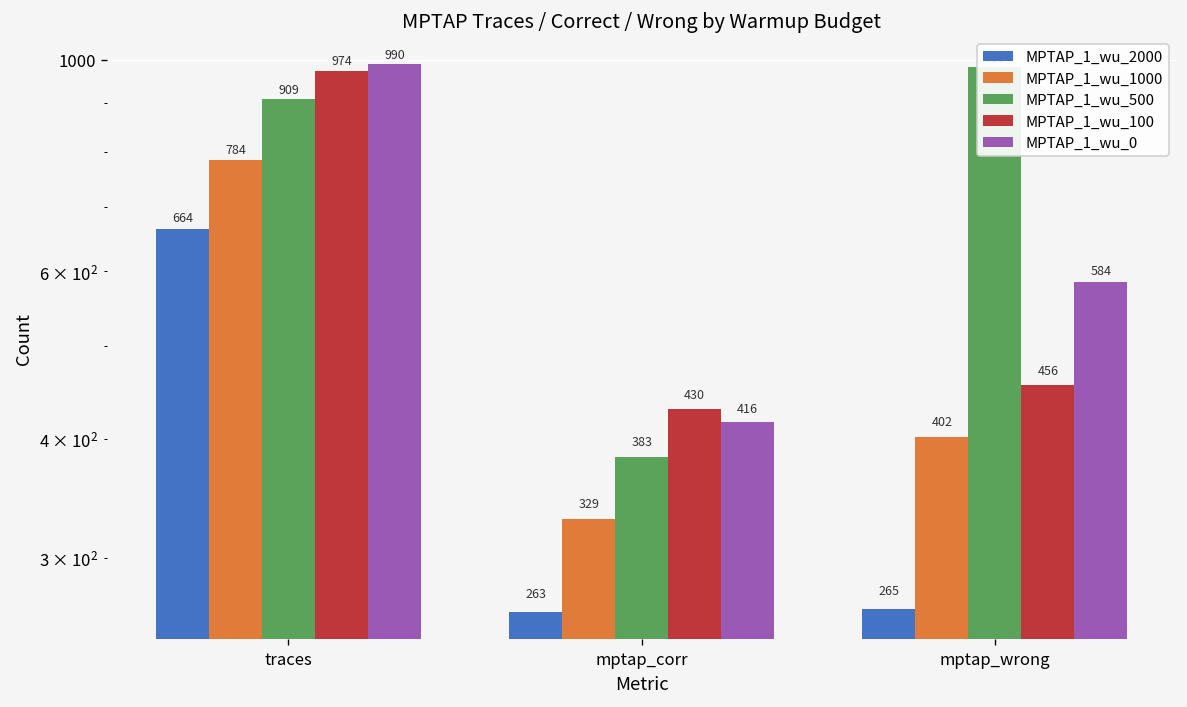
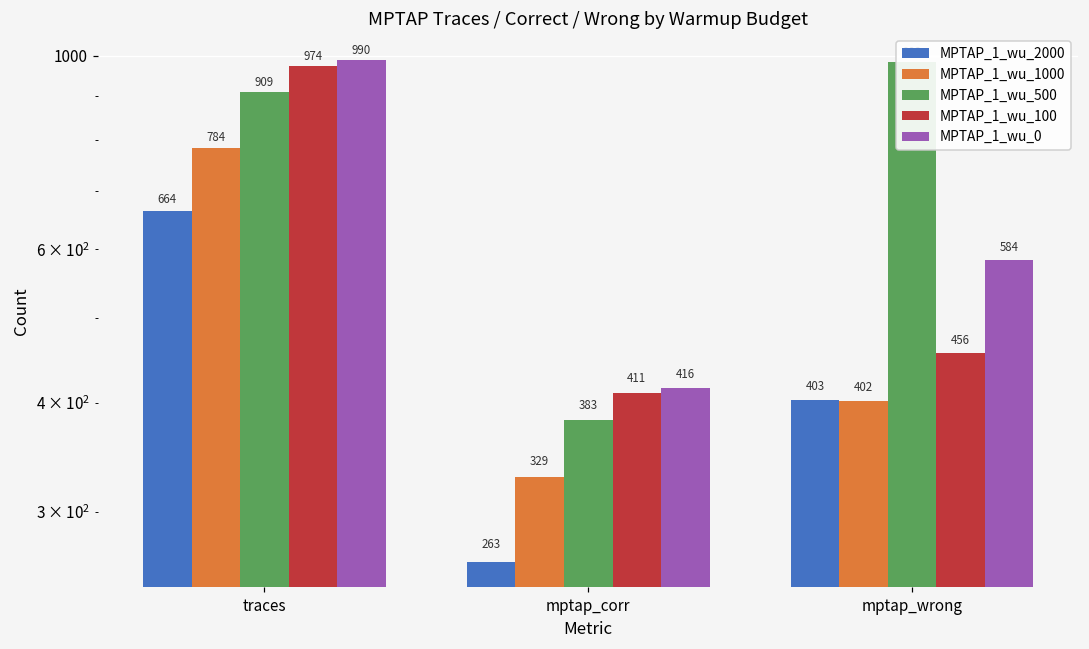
MPTAP_1_wu_100, mptap_corr: 430 -> 411
MPTAP_1_wu_2000, mptap_wrong: 265 -> 403
